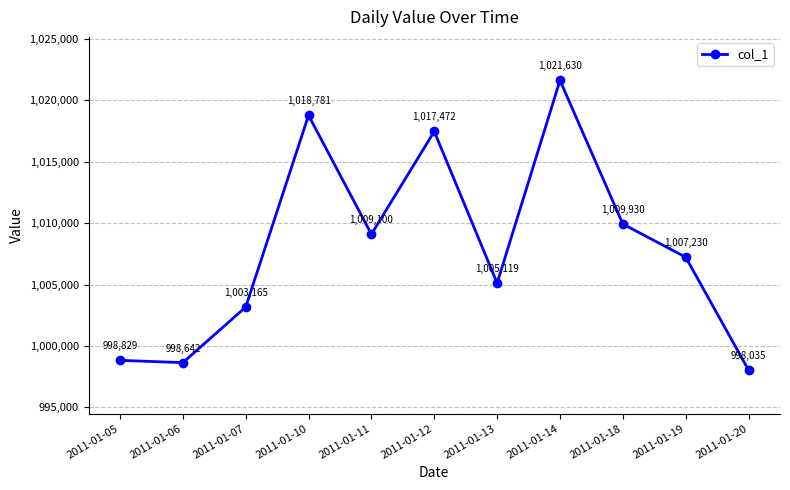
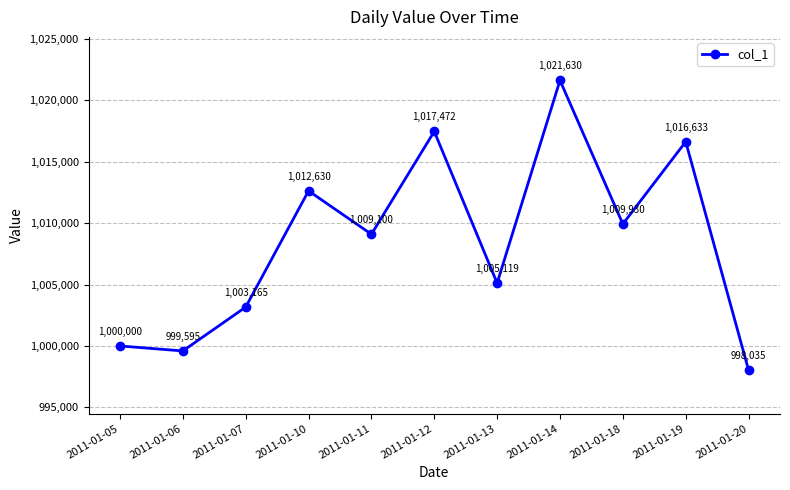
2011-01-05: 998,829 -> 1,000,000
2011-01-06: 998,642 -> 999,595
2011-01-10: 1,018,781 -> 1,012,630
2011-01-19: 1,007,230 -> 1,016,633
